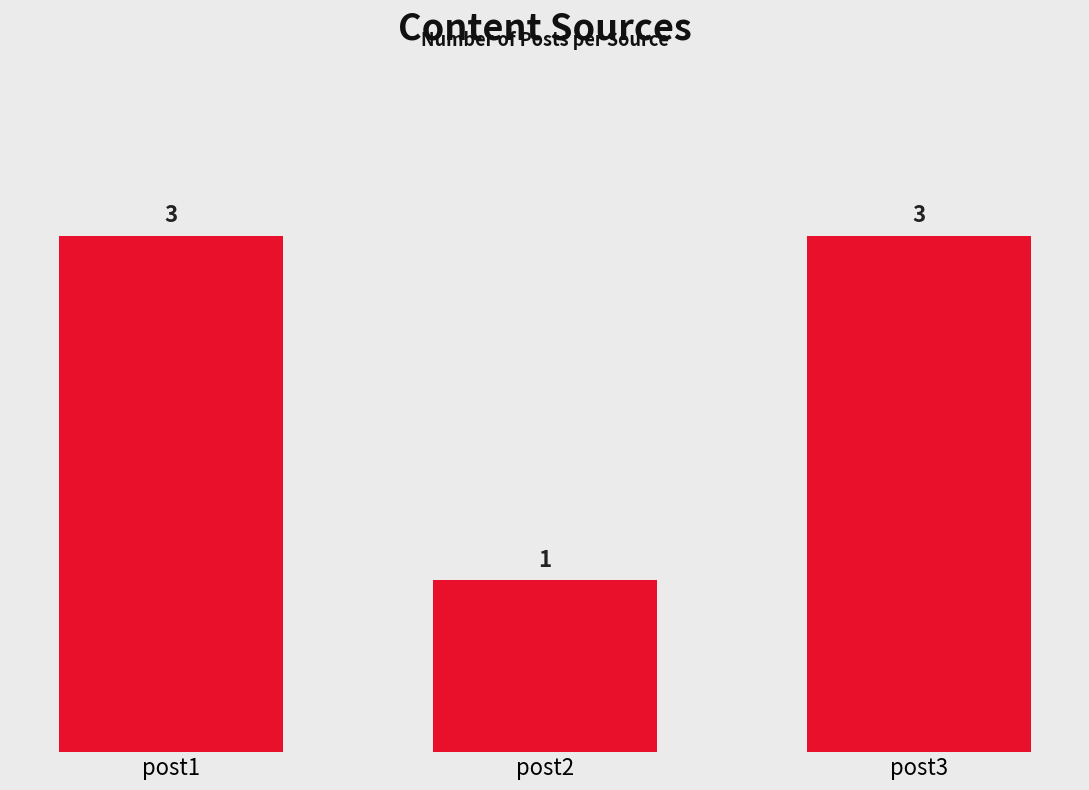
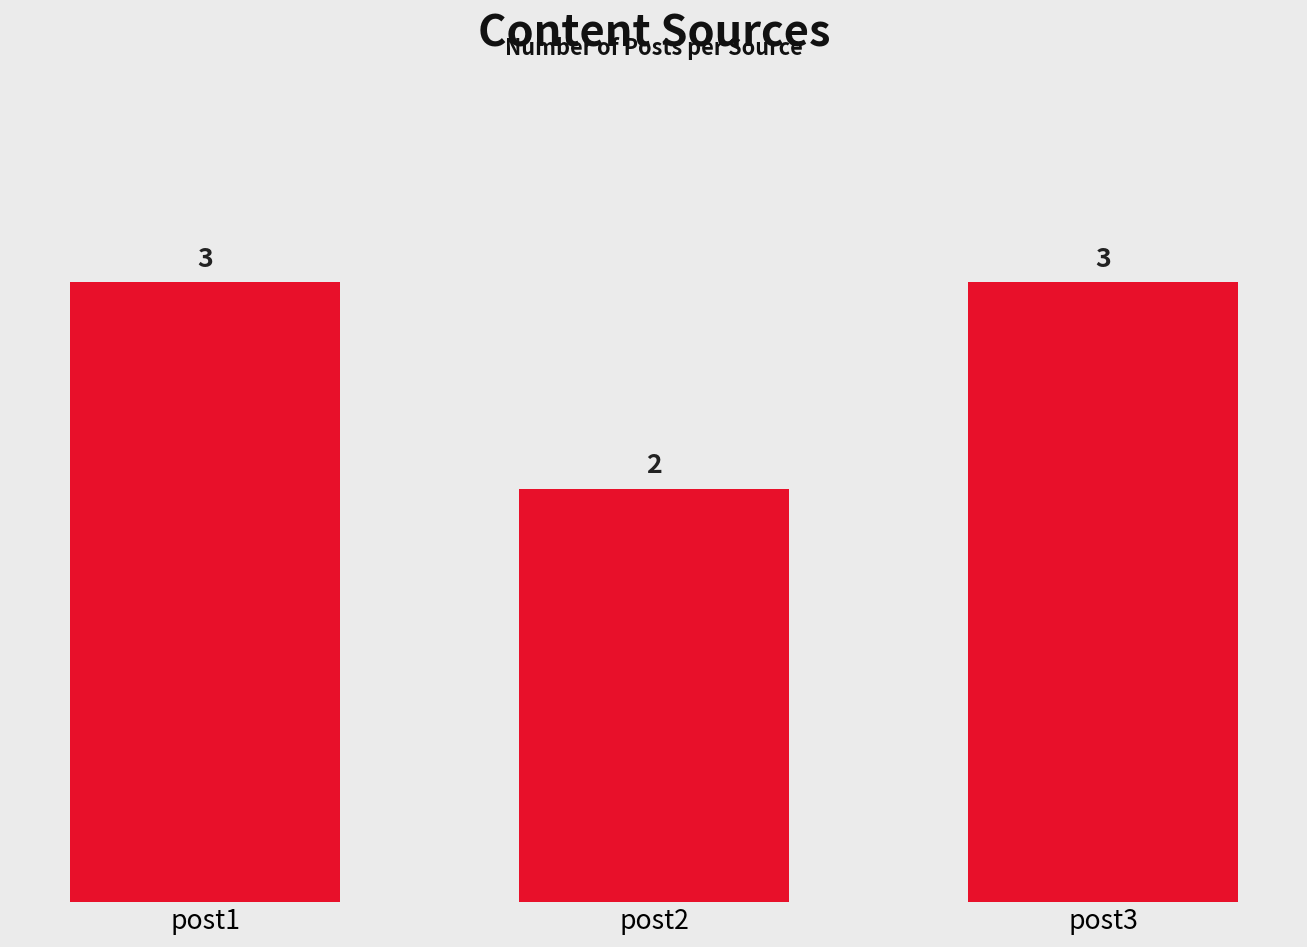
post2: 1 -> 2
